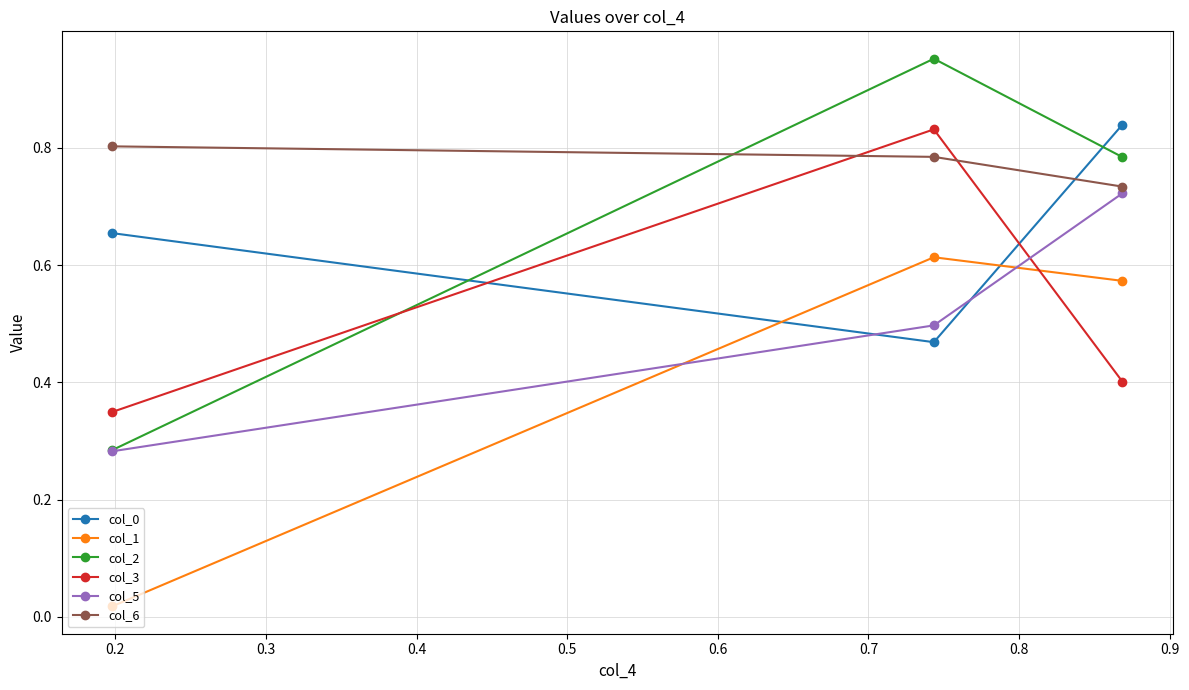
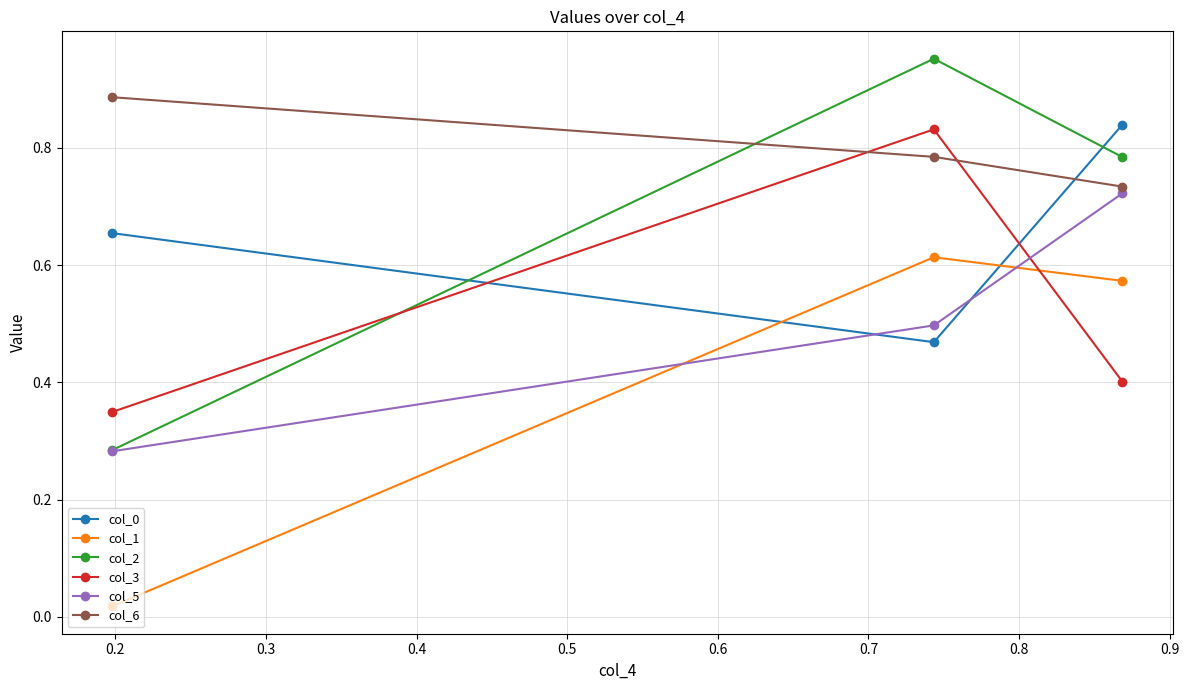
col_6, 0.2: 0.80 -> 0.89
